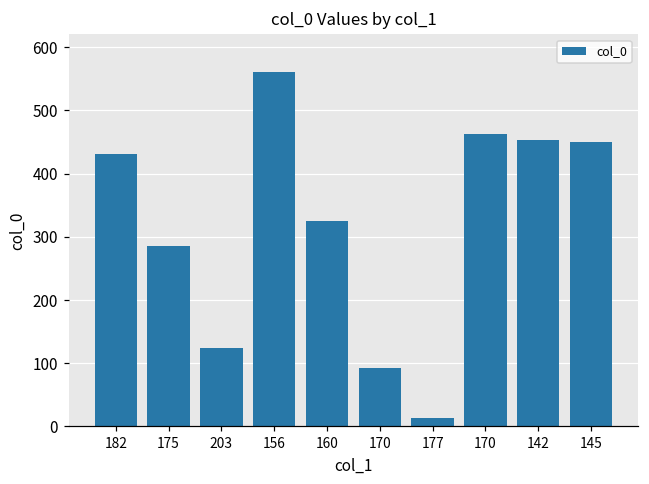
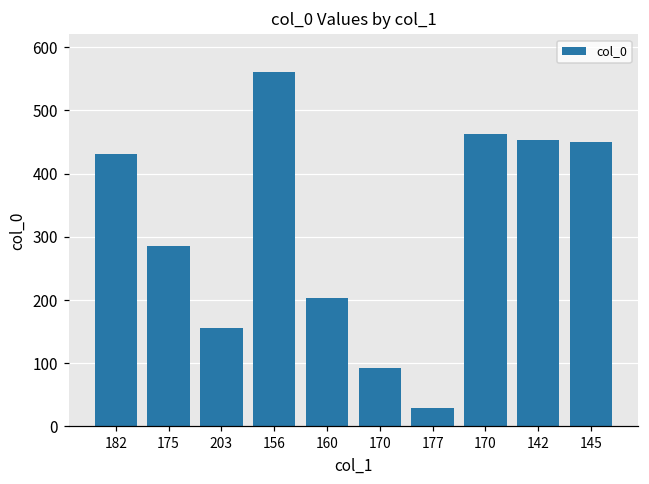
203: 120 -> 160
160: 330 -> 200
177: 10 -> 30
